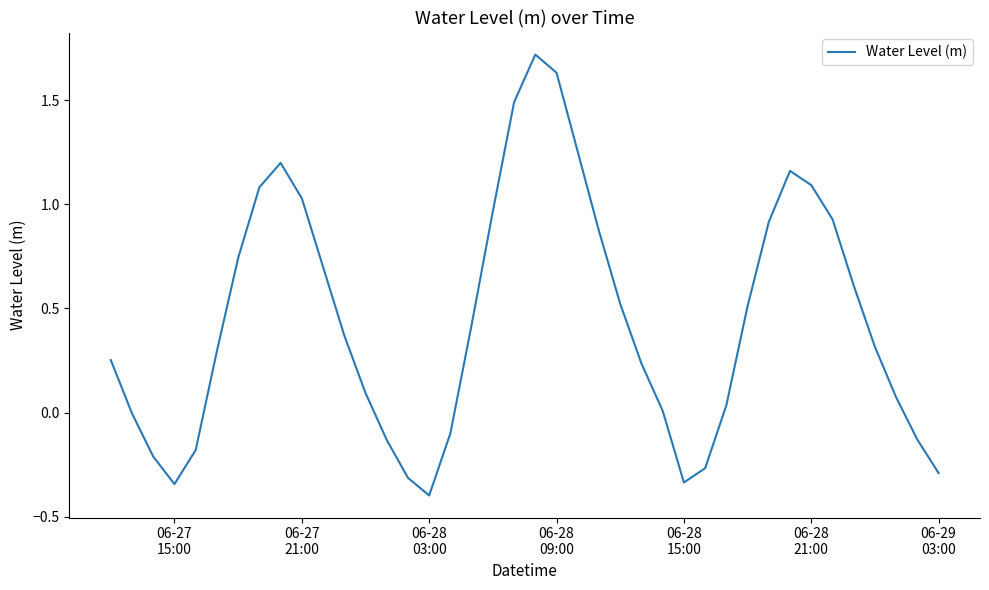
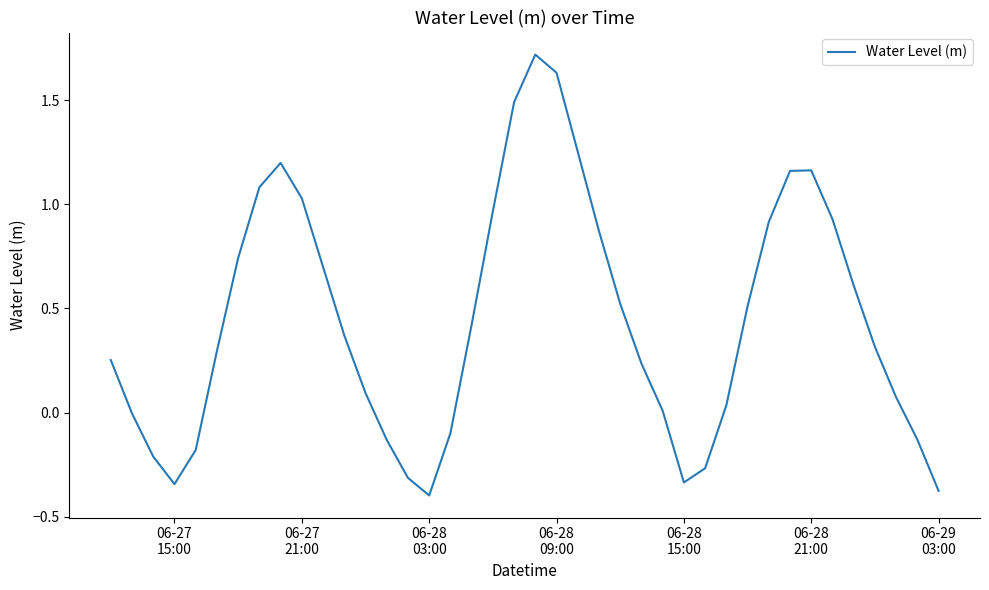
06-28 21:00: 1.09 -> 1.16
06-29 03:00: -0.29 -> -0.38
